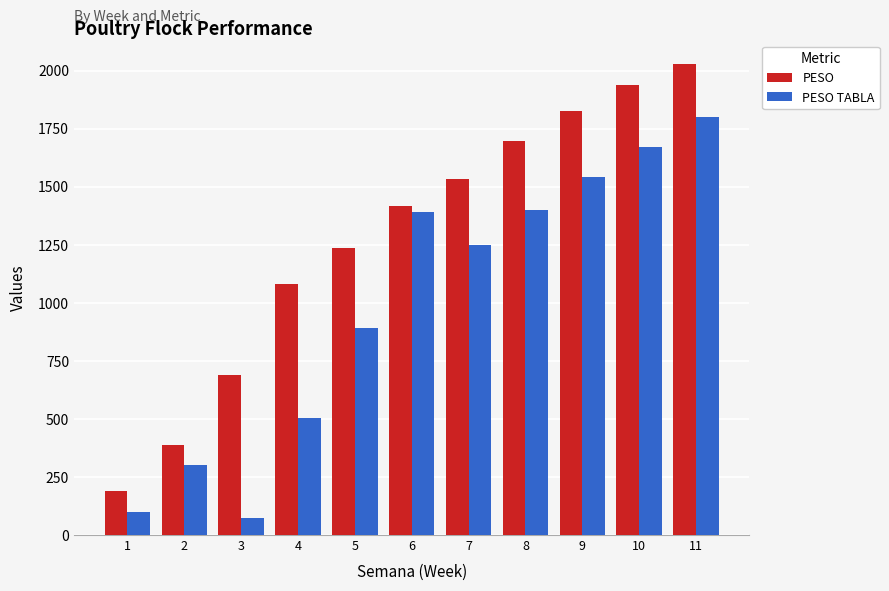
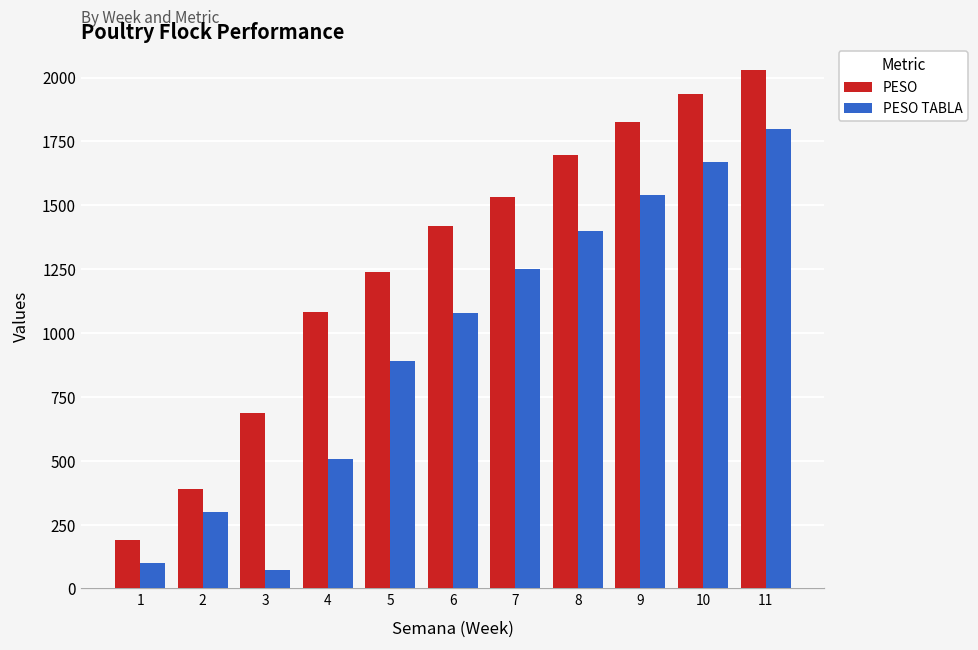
PESO TABLA, 6: 1390 -> 1080
